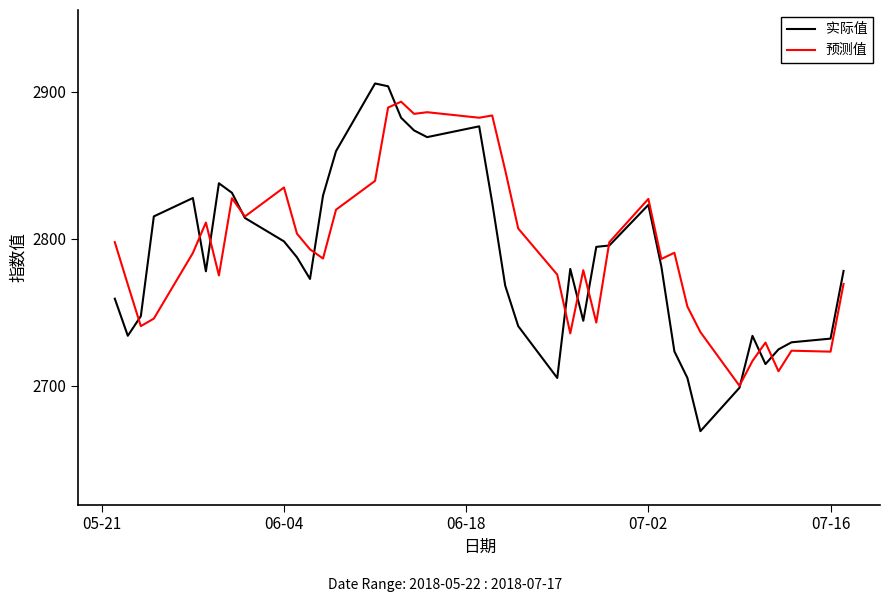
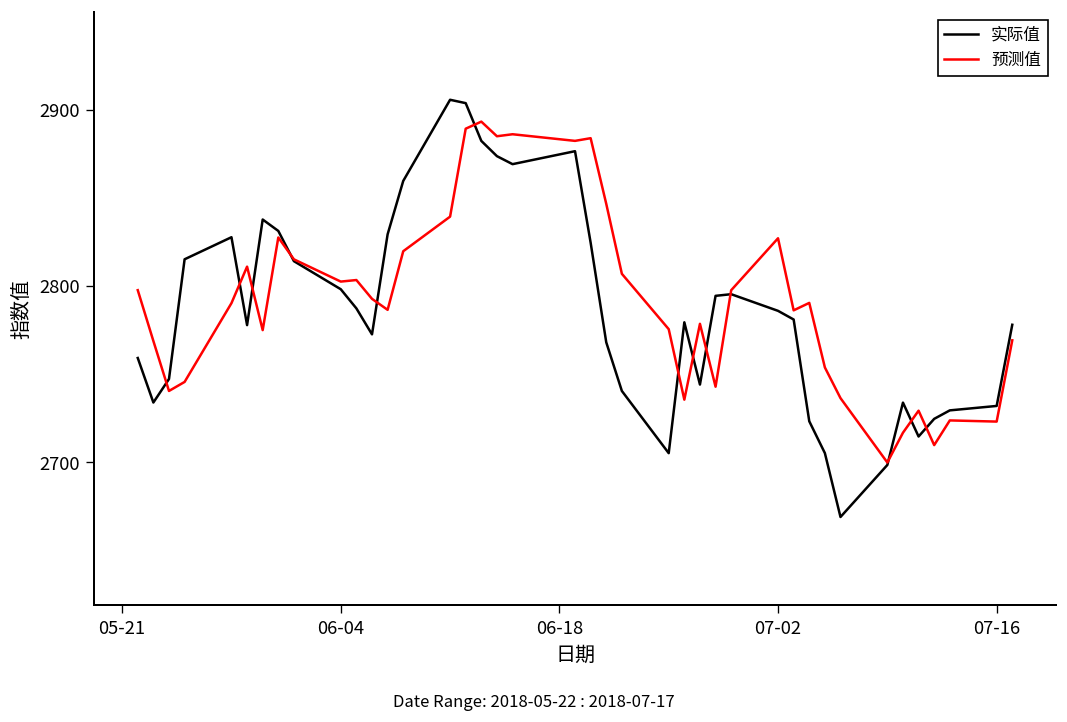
预测值, 06-04: 2835 -> 2802
实际值, 07-02: 2823 -> 2786
